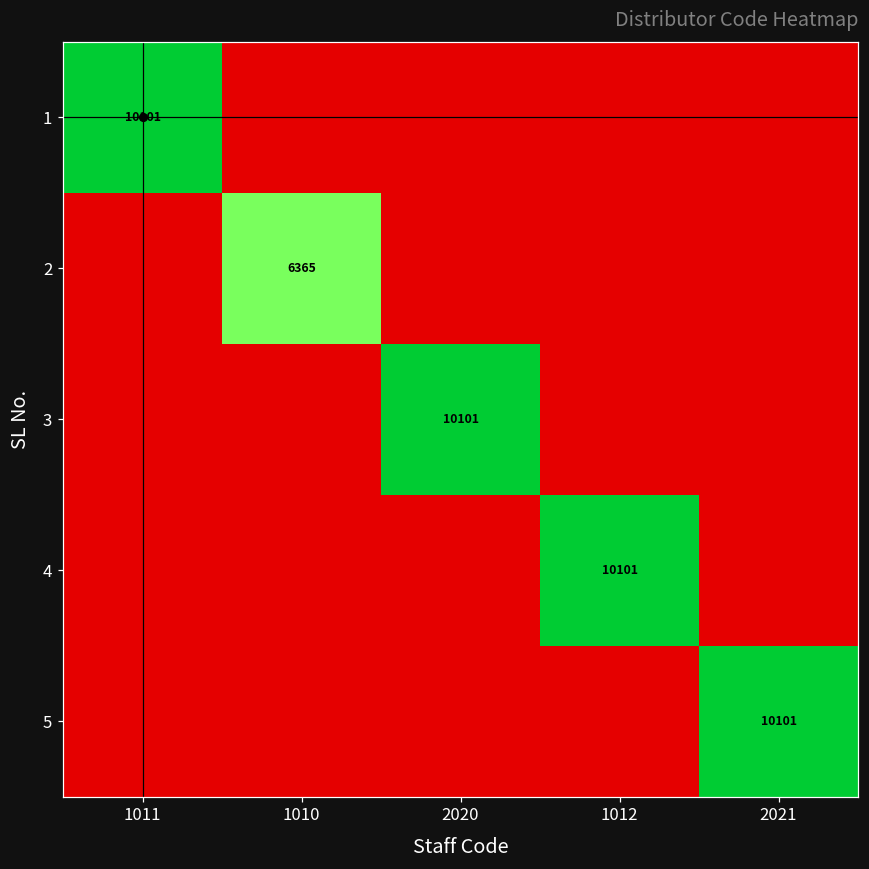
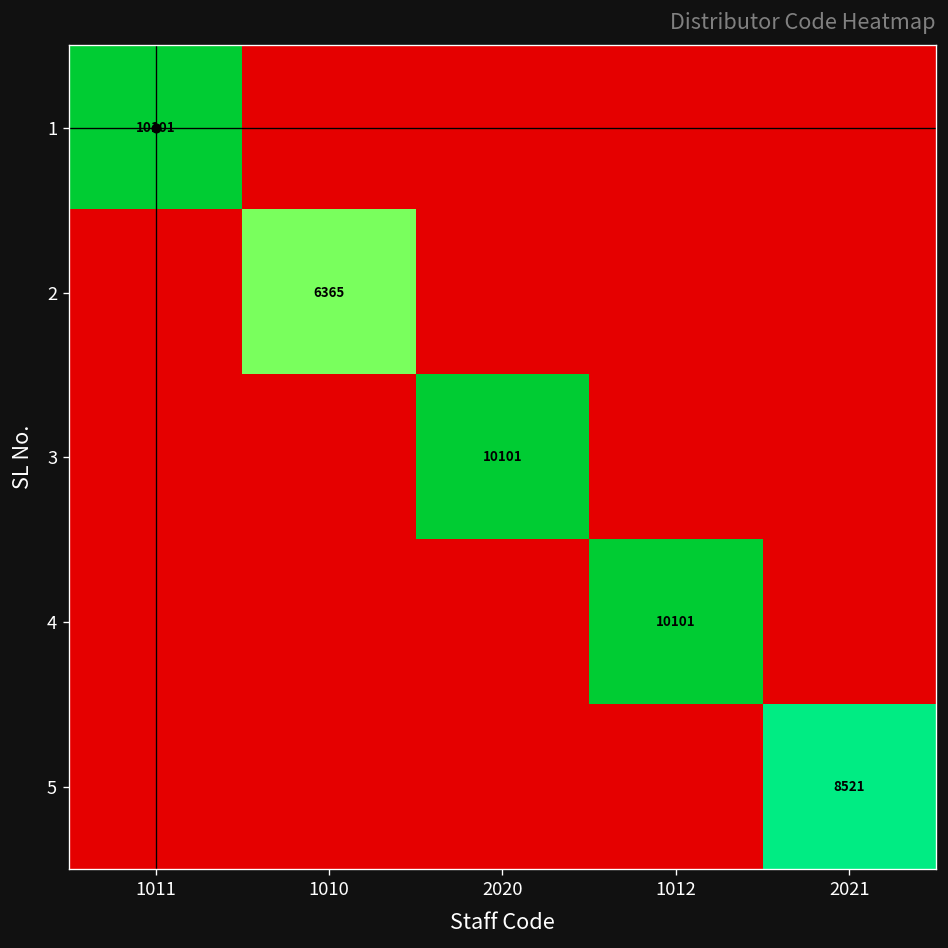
5, 2021: 10101 -> 8521
